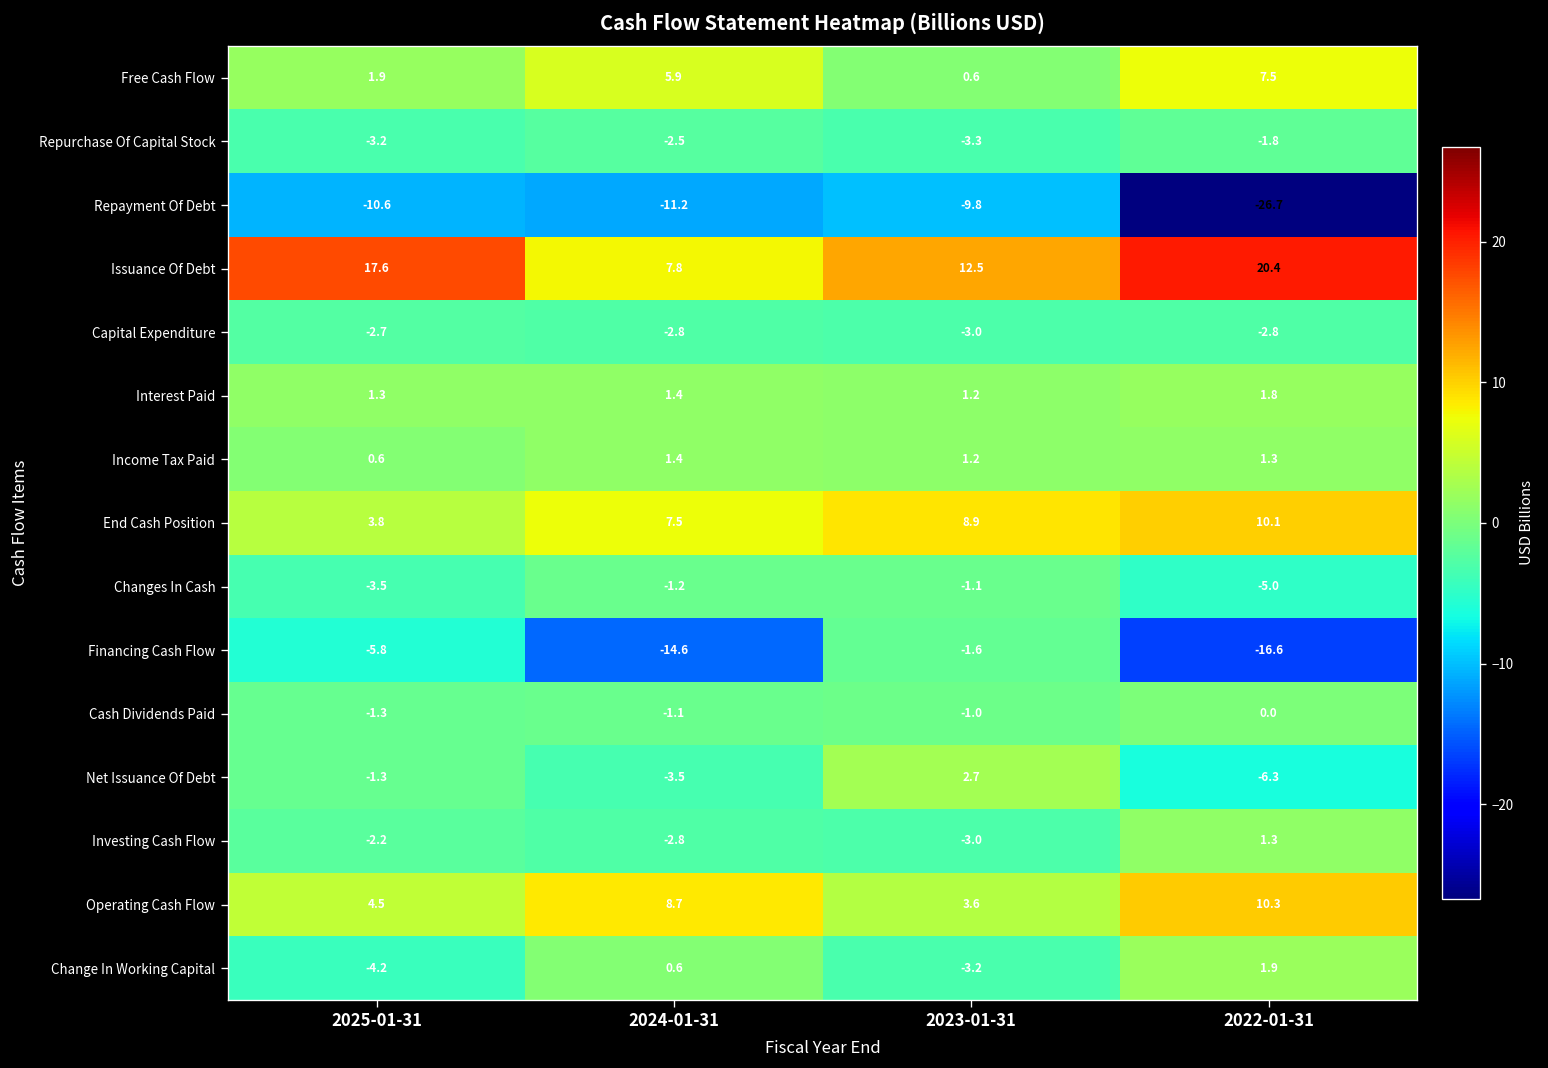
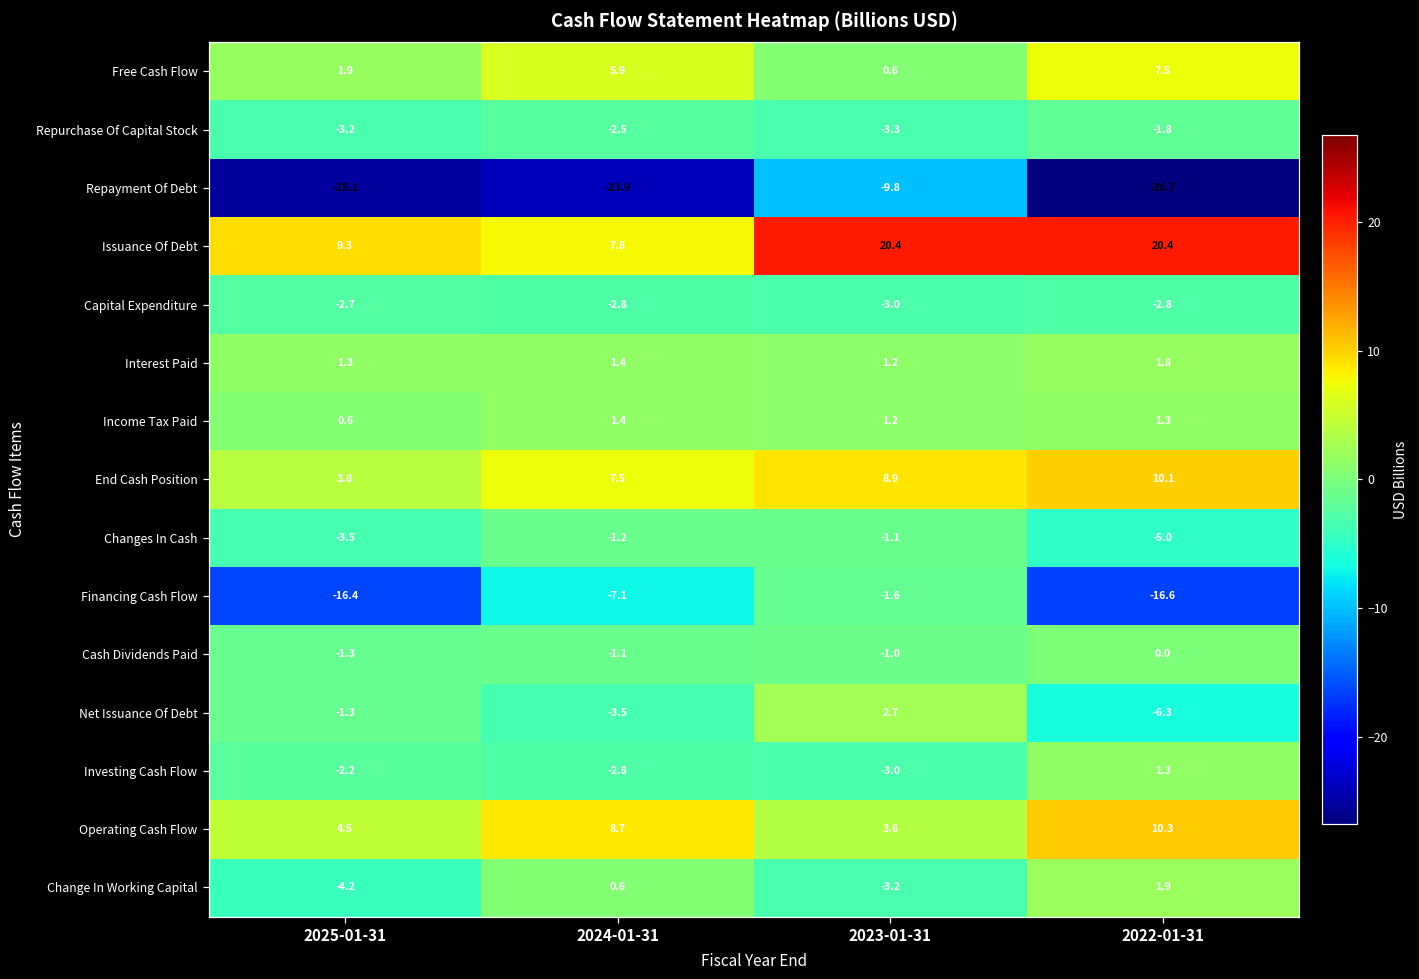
Repayment Of Debt, 2025-01-31: -10.6 -> -25.1
Repayment Of Debt, 2024-01-31: -11.2 -> -23.9
Issuance Of Debt, 2025-01-31: 17.6 -> 9.3
Issuance Of Debt, 2023-01-31: 12.5 -> 20.4
Financing Cash Flow, 2025-01-31: -5.8 -> -16.4
Financing Cash Flow, 2024-01-31: -14.6 -> -7.1
